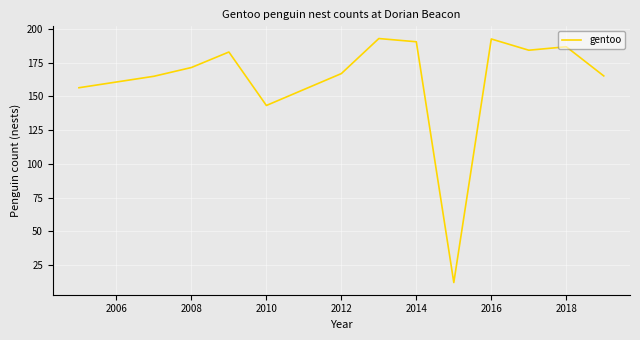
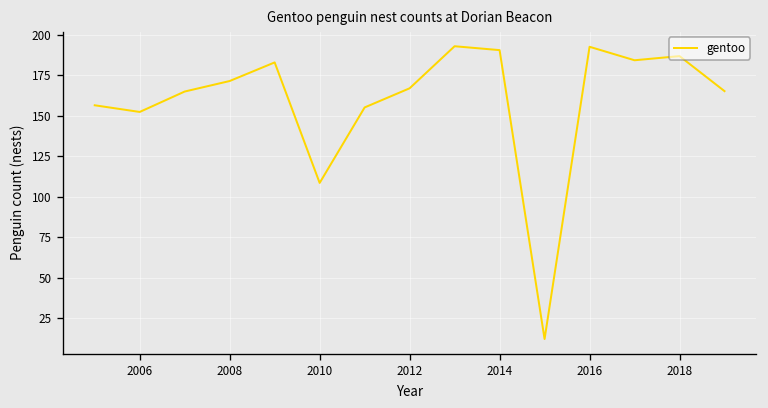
2006: 161 -> 152
2010: 143 -> 108
